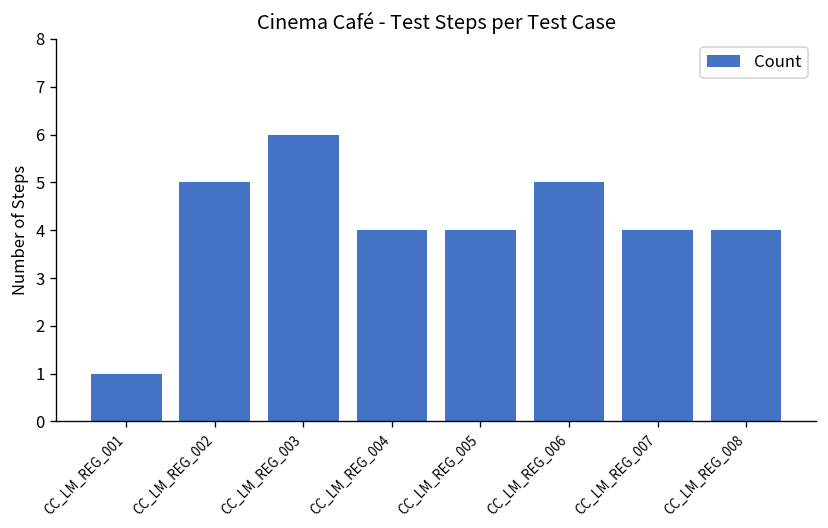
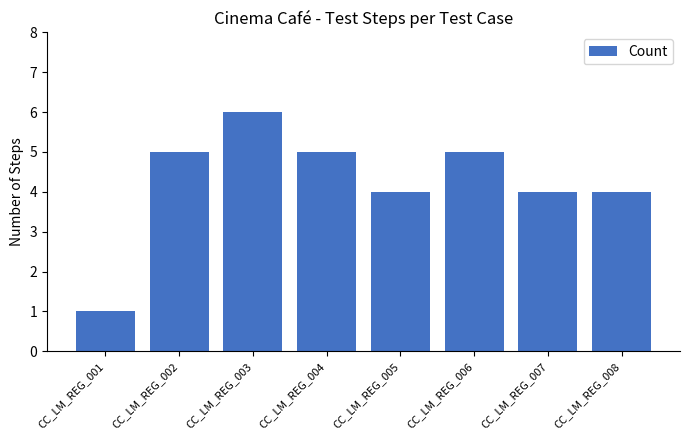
CC_LM_REG_004: 4 -> 5
